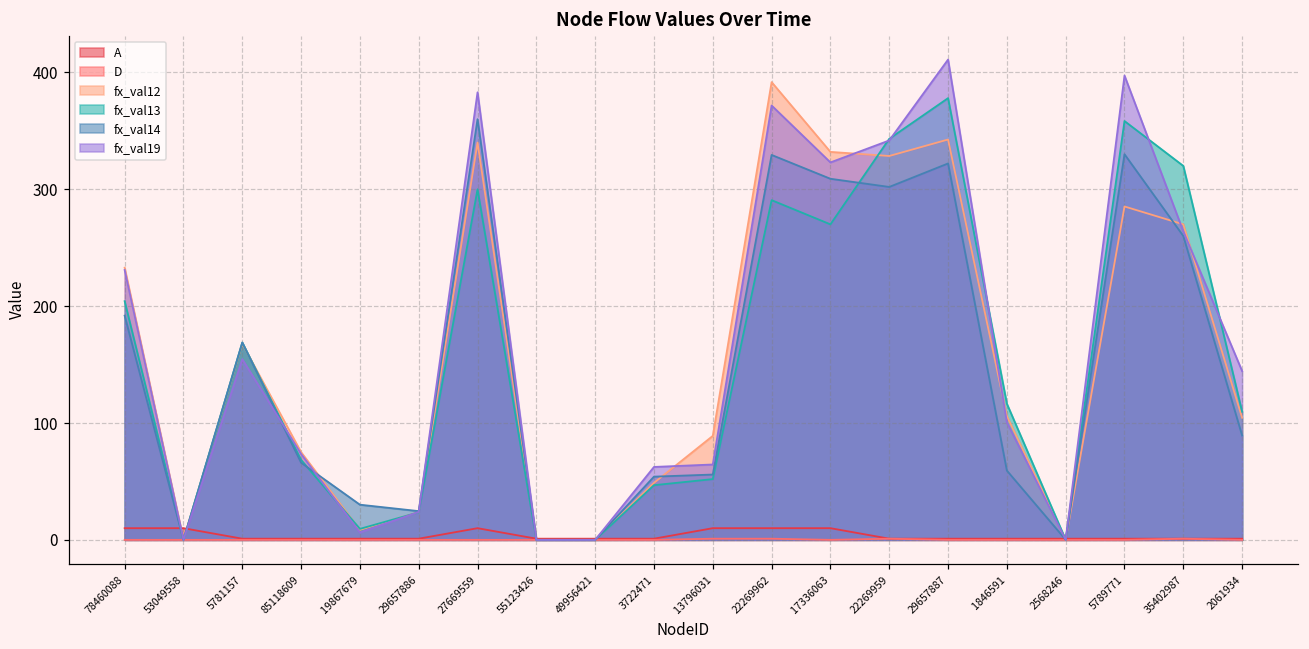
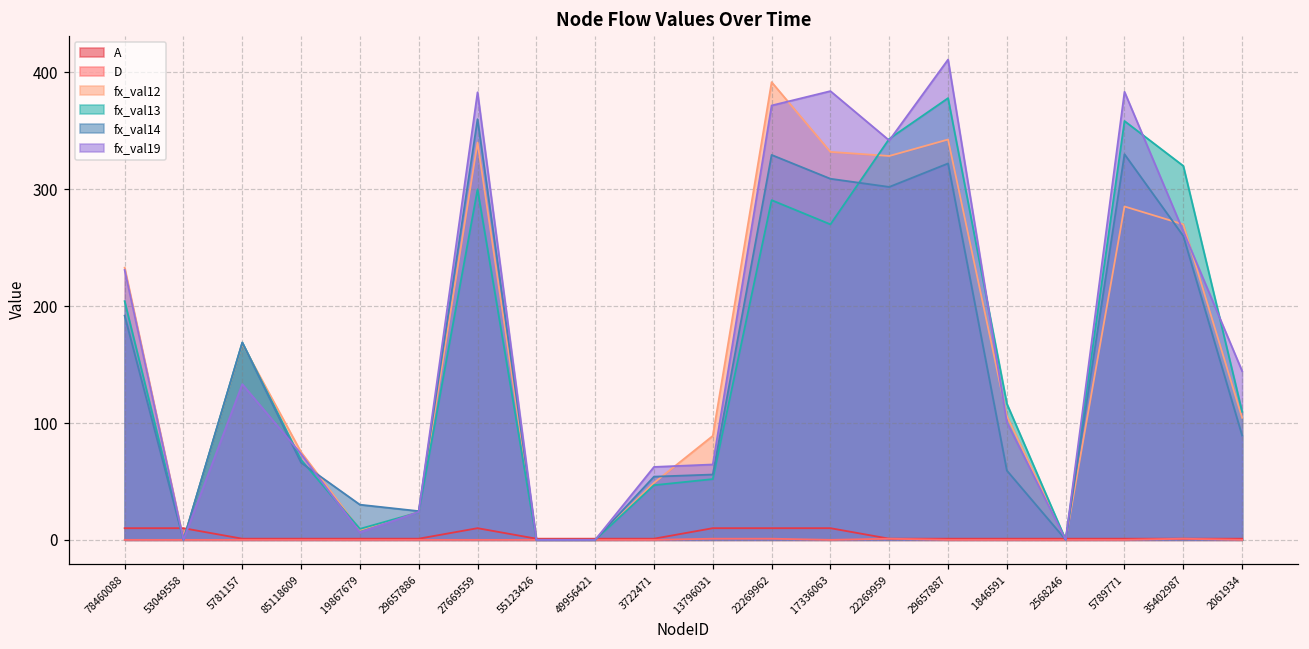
fx_val19, 5781157: 155 -> 133
fx_val19, 17336063: 323 -> 384
fx_val19, 5789771: 397 -> 383
